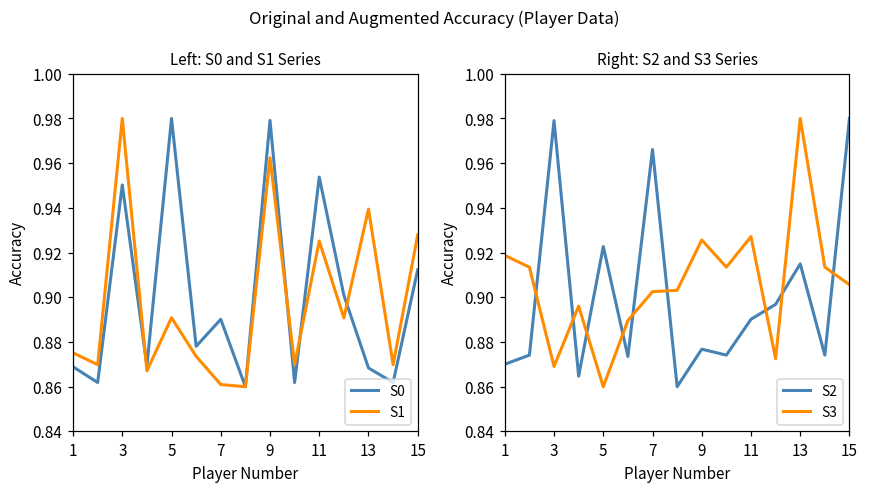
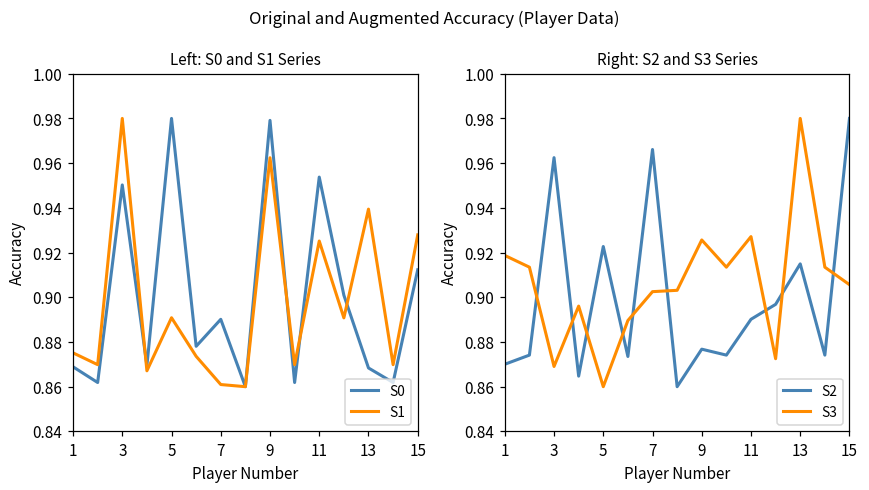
Right: S2 and S3 Series, S2, 3: 0.979 -> 0.962
